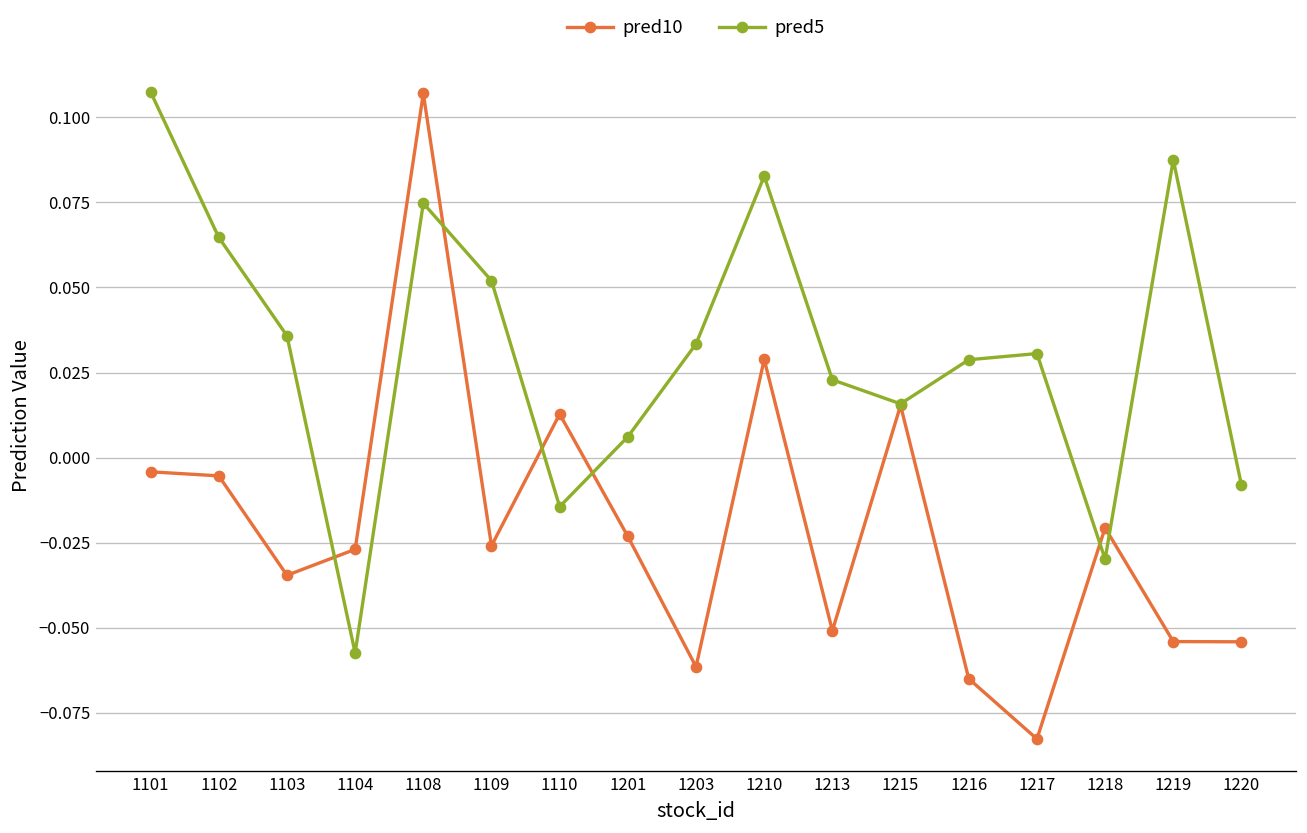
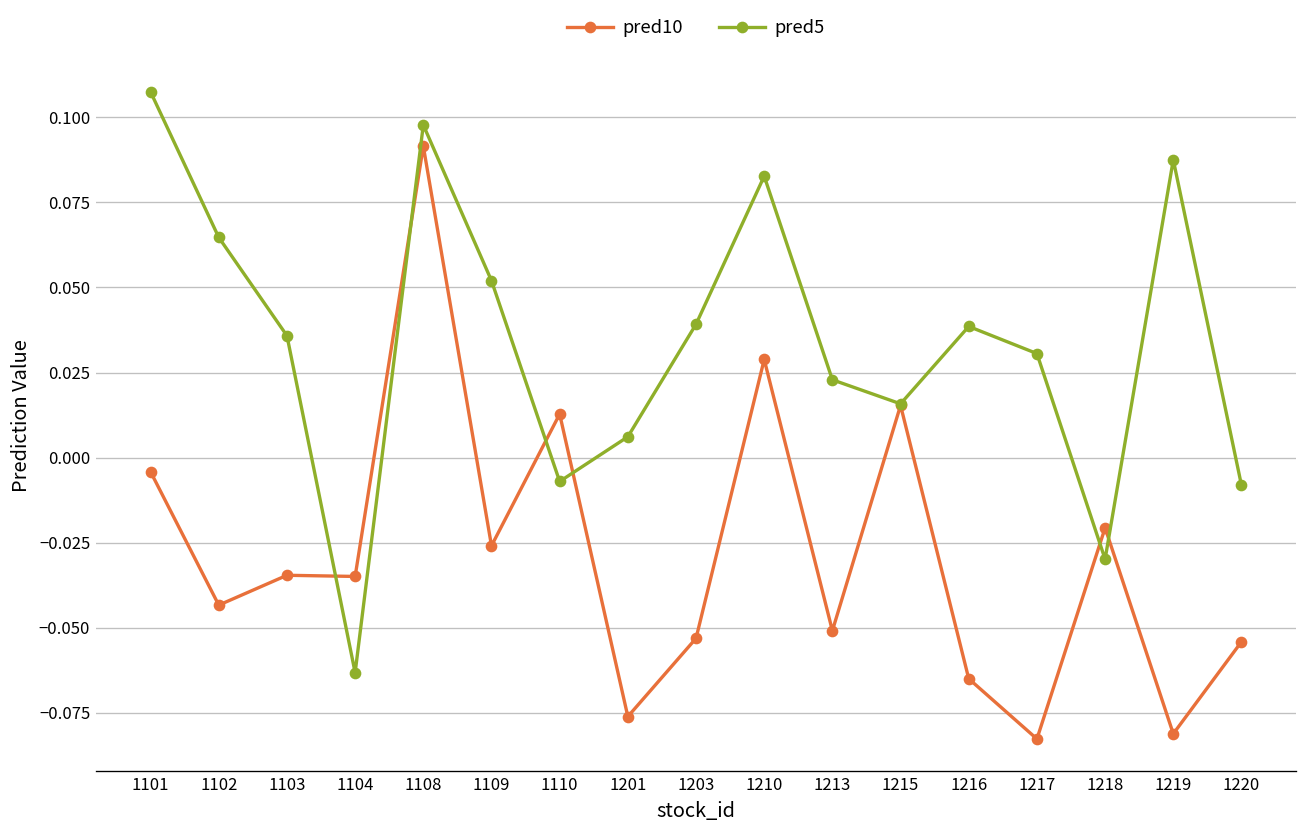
pred10, 1102: -0.005 -> -0.043
pred10, 1104: -0.027 -> -0.035
pred5, 1104: -0.057 -> -0.063
pred10, 1108: 0.107 -> 0.092
pred5, 1108: 0.075 -> 0.098
pred5, 1110: -0.014 -> -0.007
pred10, 1201: -0.023 -> -0.076
pred10, 1203: -0.061 -> -0.053
pred5, 1203: 0.033 -> 0.039
pred5, 1216: 0.029 -> 0.039
pred10, 1219: -0.054 -> -0.081
